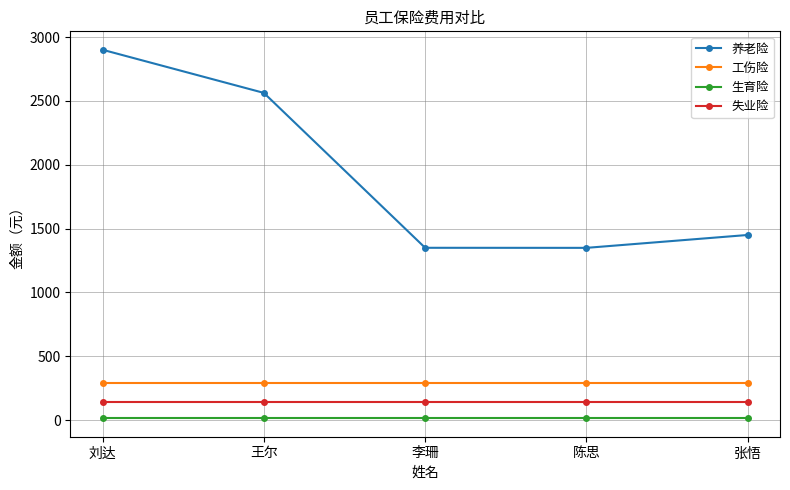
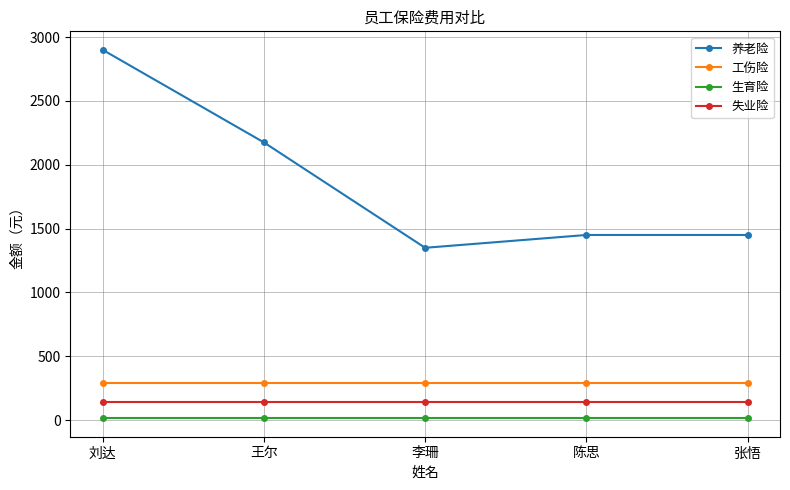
养老险, 王尔: 2560 -> 2180
养老险, 陈思: 1350 -> 1450
